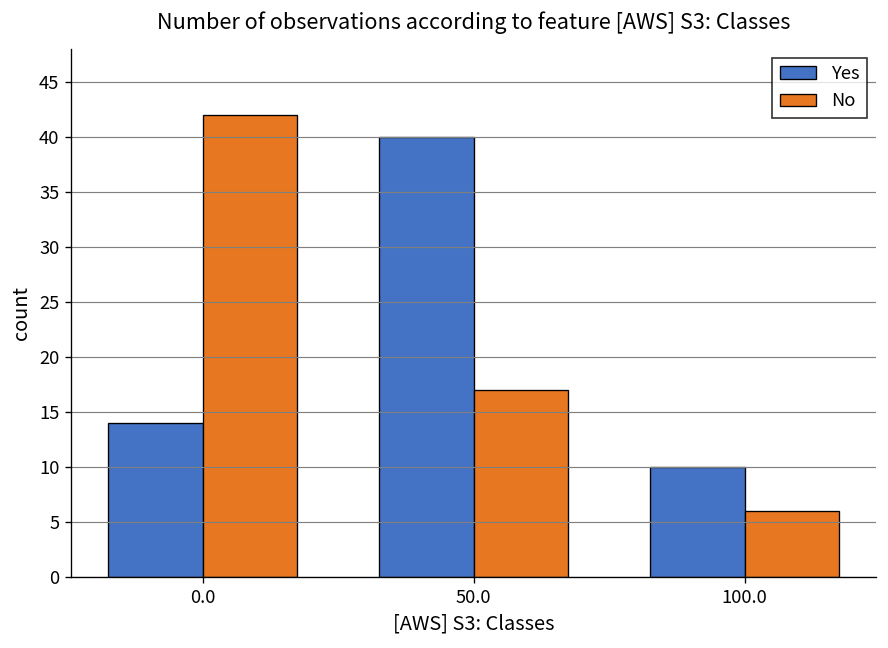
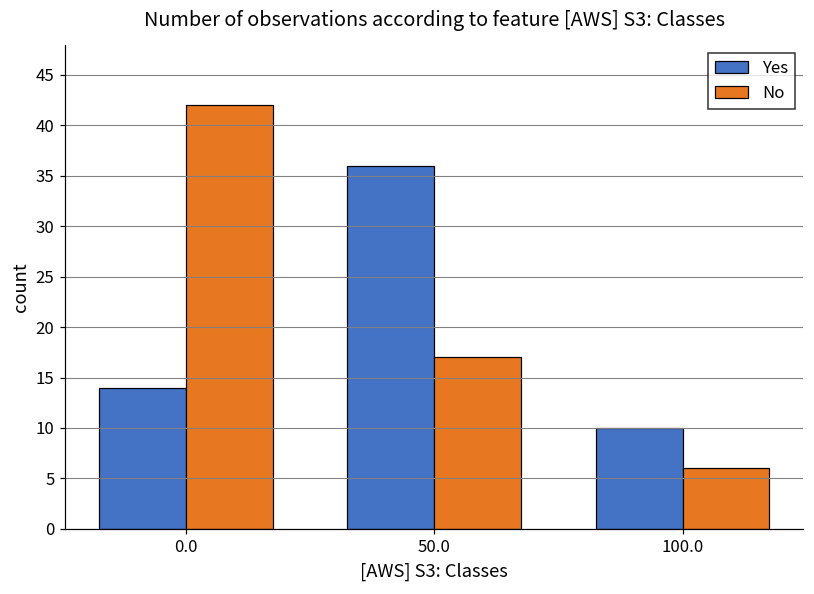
Yes, 50.0: 40 -> 36
